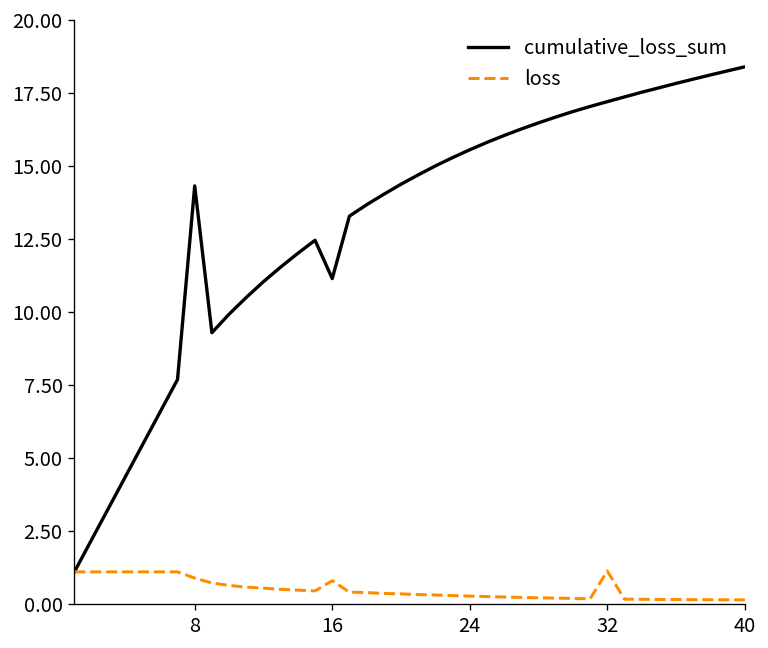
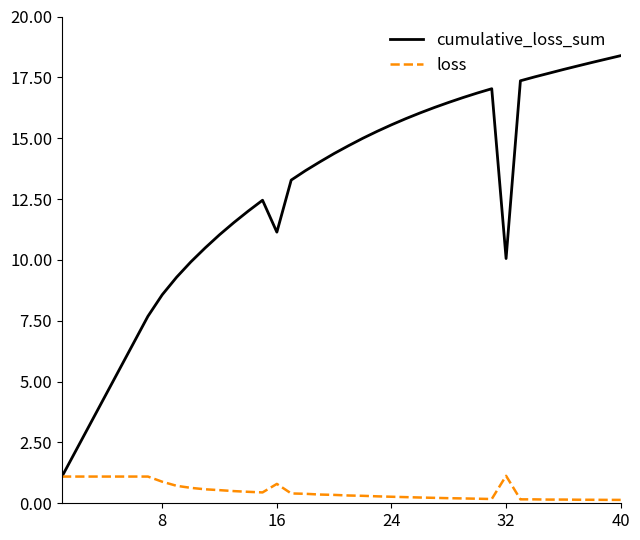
cumulative_loss_sum, 8: 14.3 -> 8.6
cumulative_loss_sum, 32: 17.2 -> 10.1
